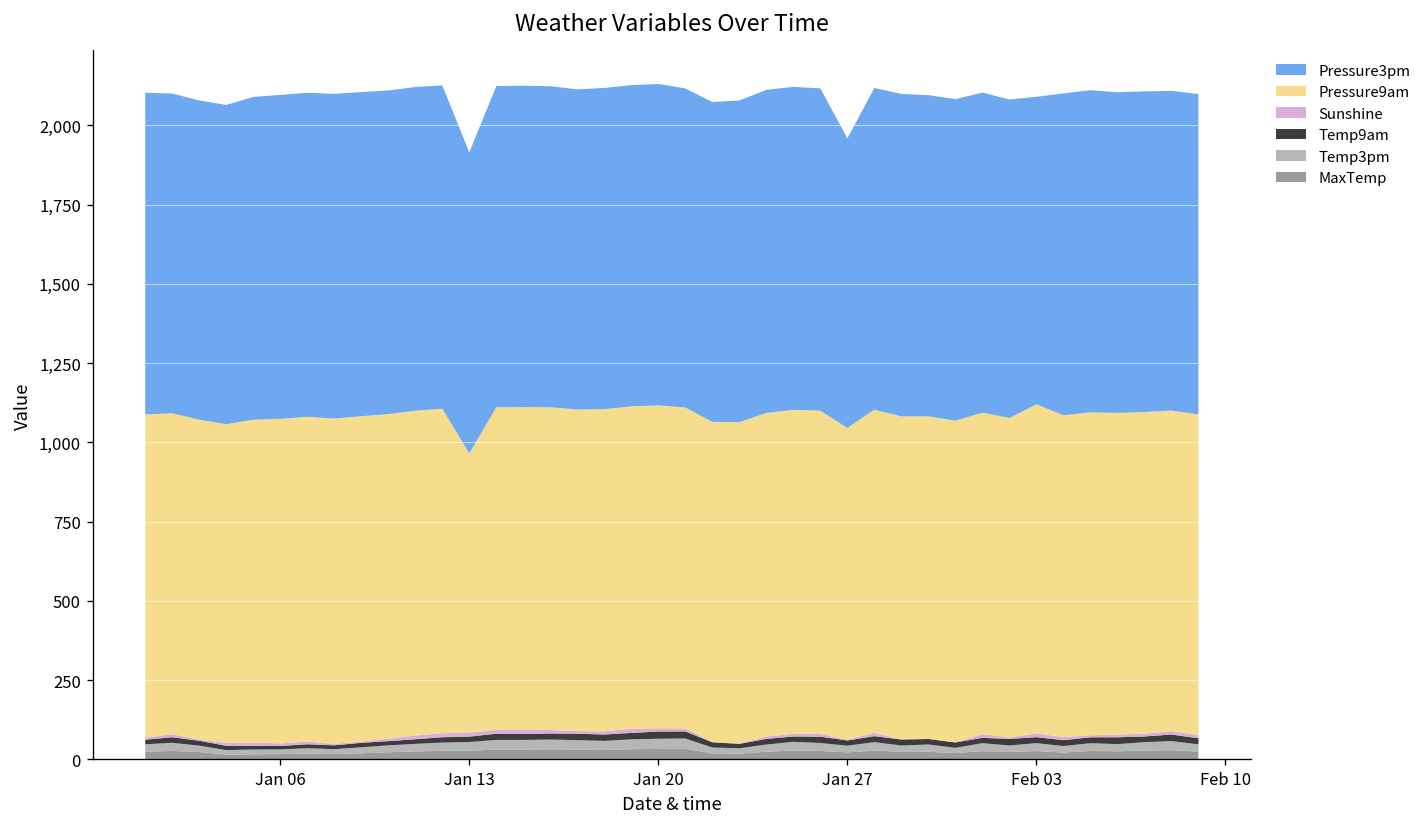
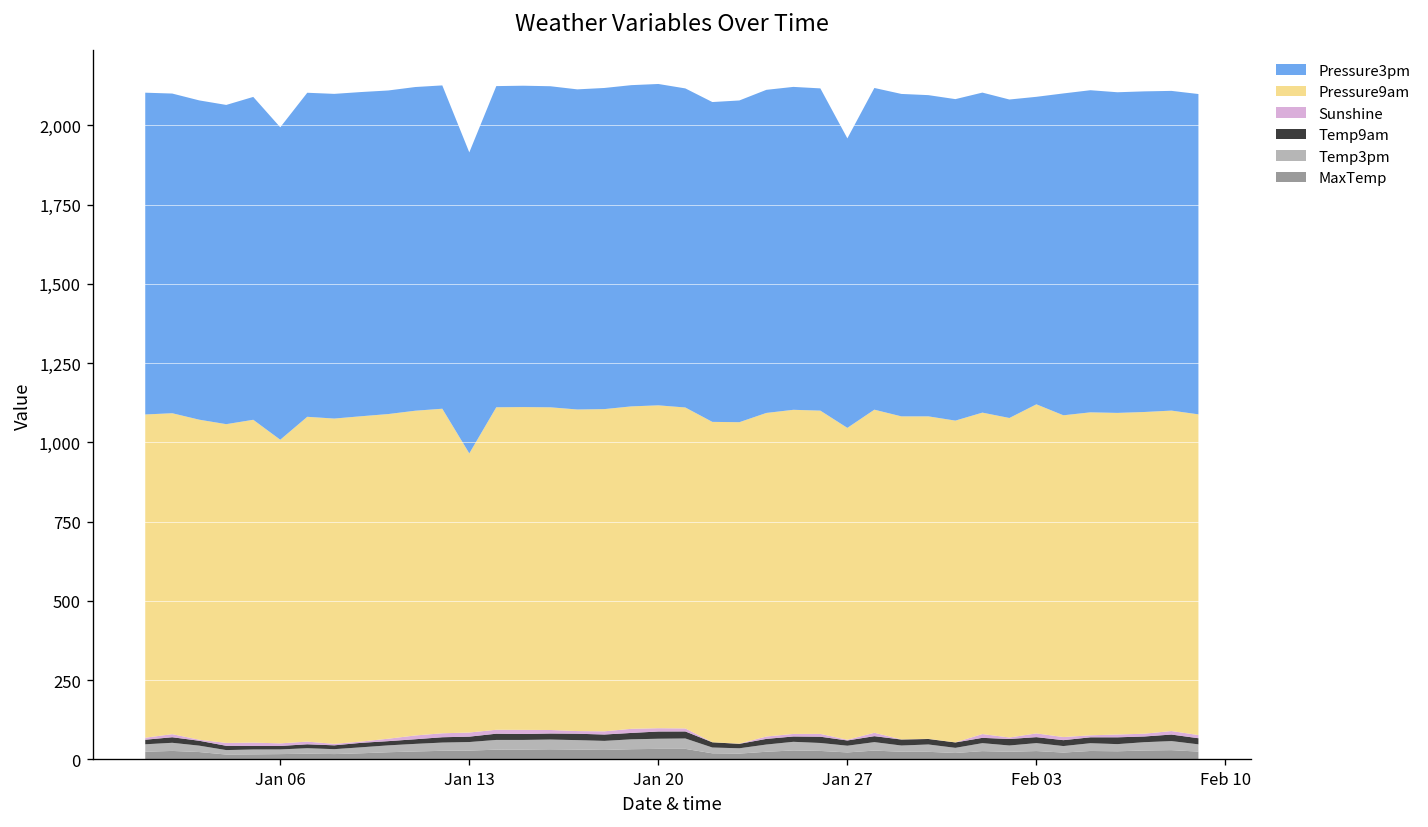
Pressure9am, Jan 06: 1,020 -> 960
Pressure3pm, Jan 06: 1,020 -> 990
